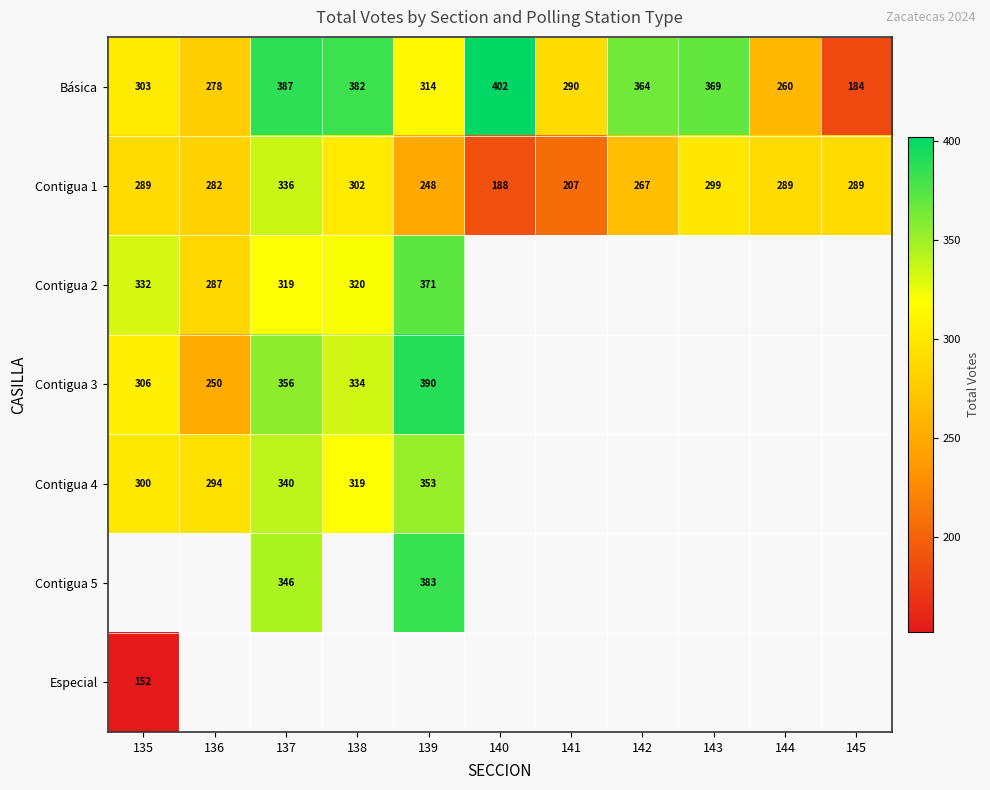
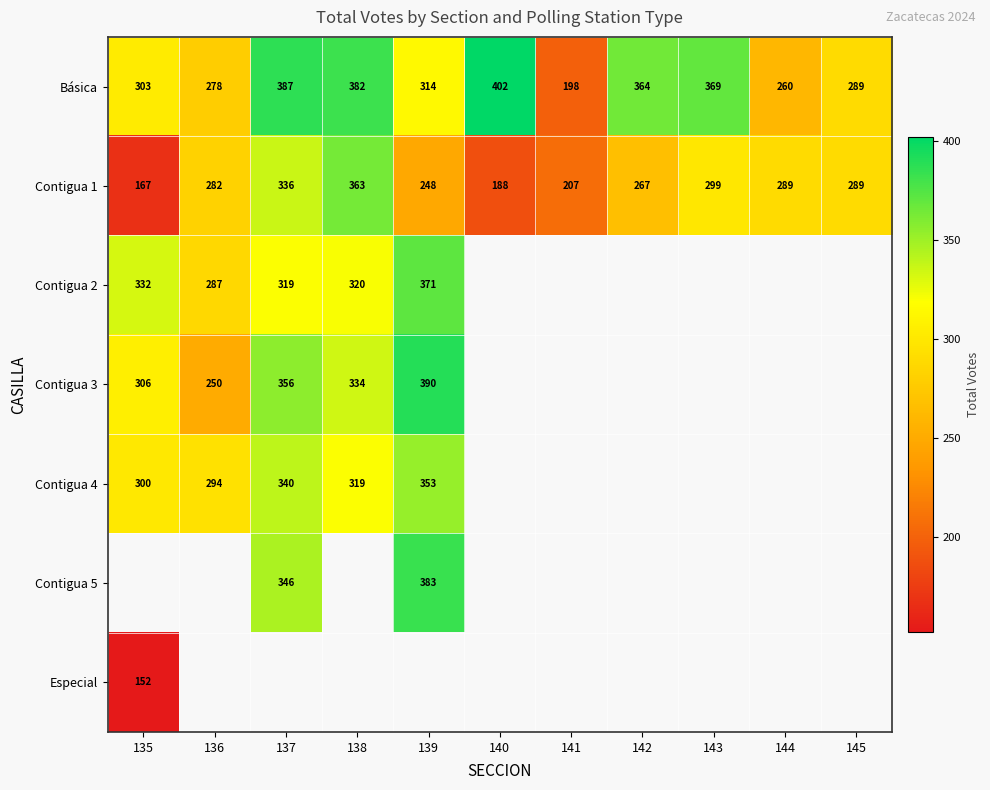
Básica, 141: 290 -> 198
Básica, 145: 184 -> 289
Contigua 1, 135: 289 -> 167
Contigua 1, 138: 302 -> 363
